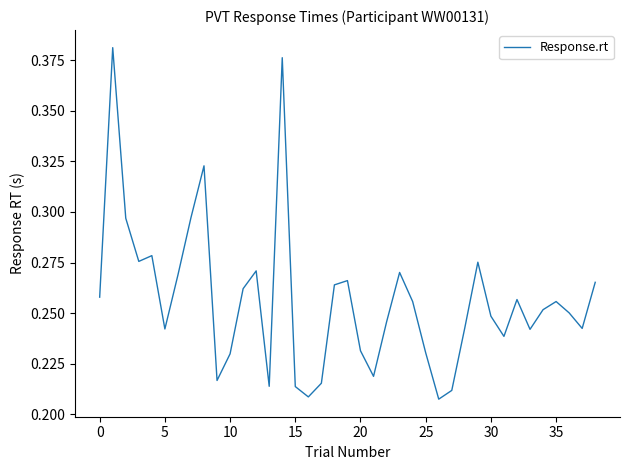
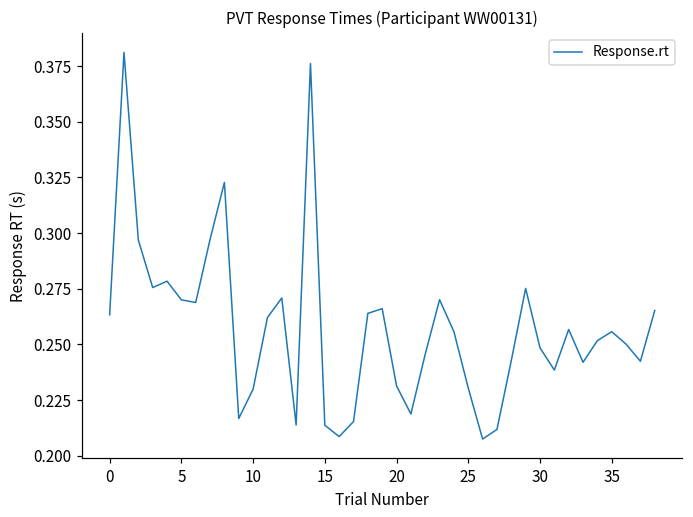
0: 0.258 -> 0.263
5: 0.242 -> 0.270
